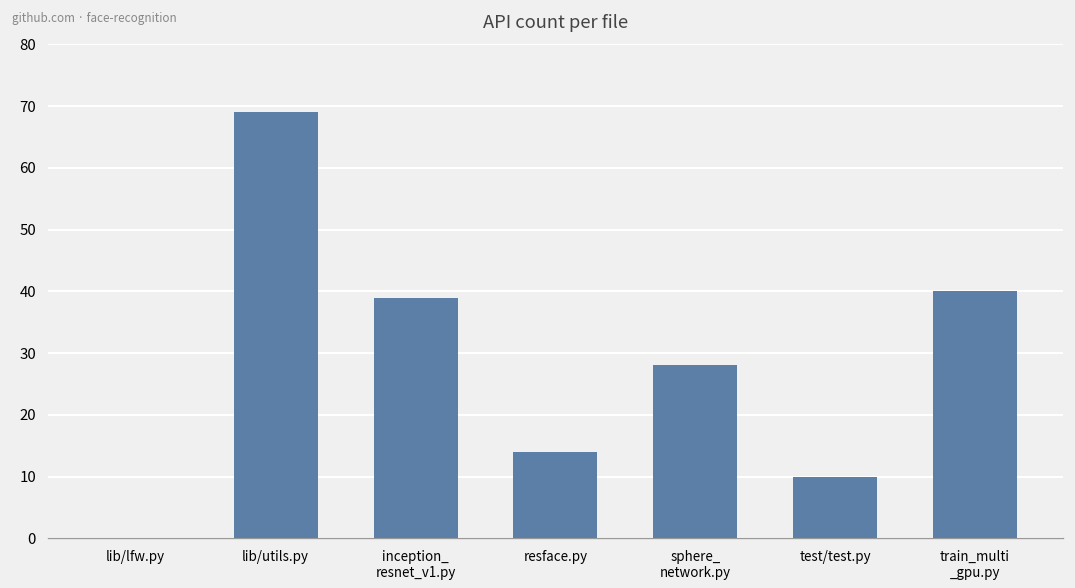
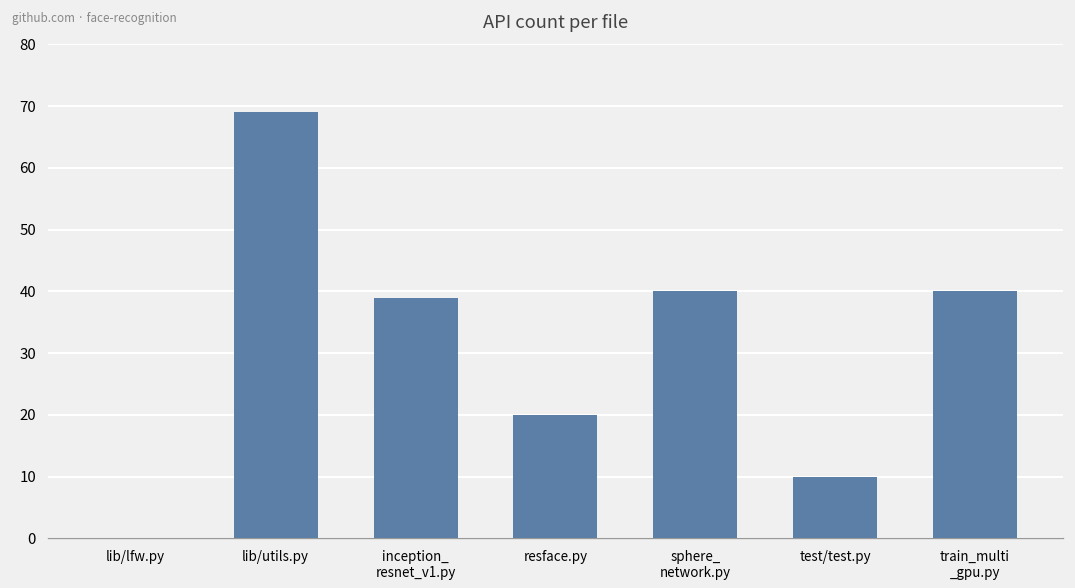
resface.py: 14 -> 20
sphere_ network.py: 28 -> 40
